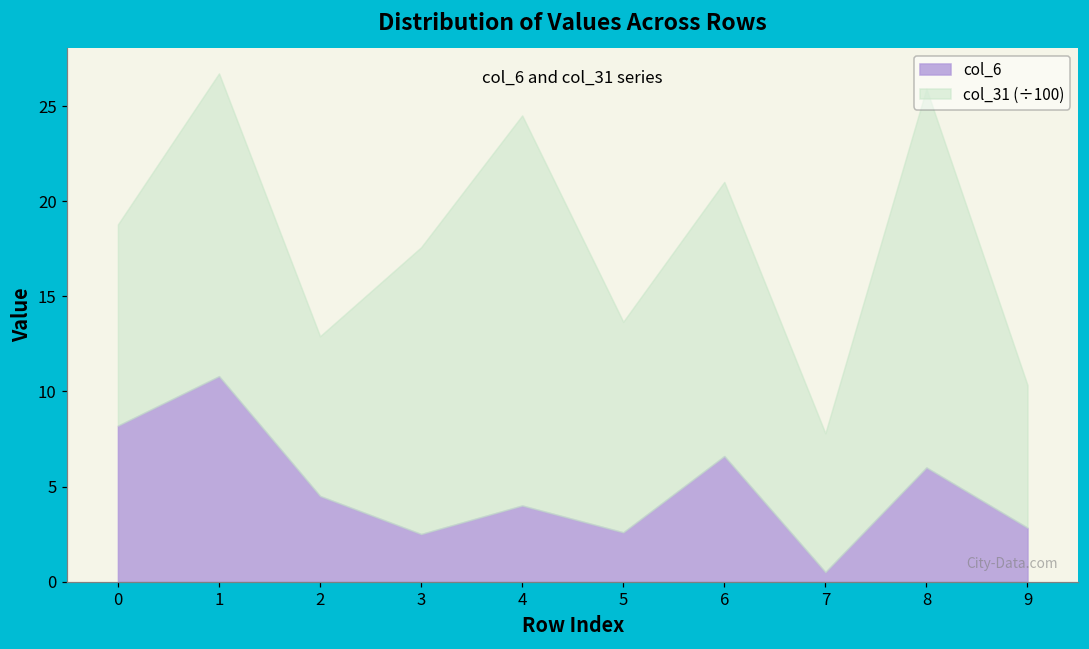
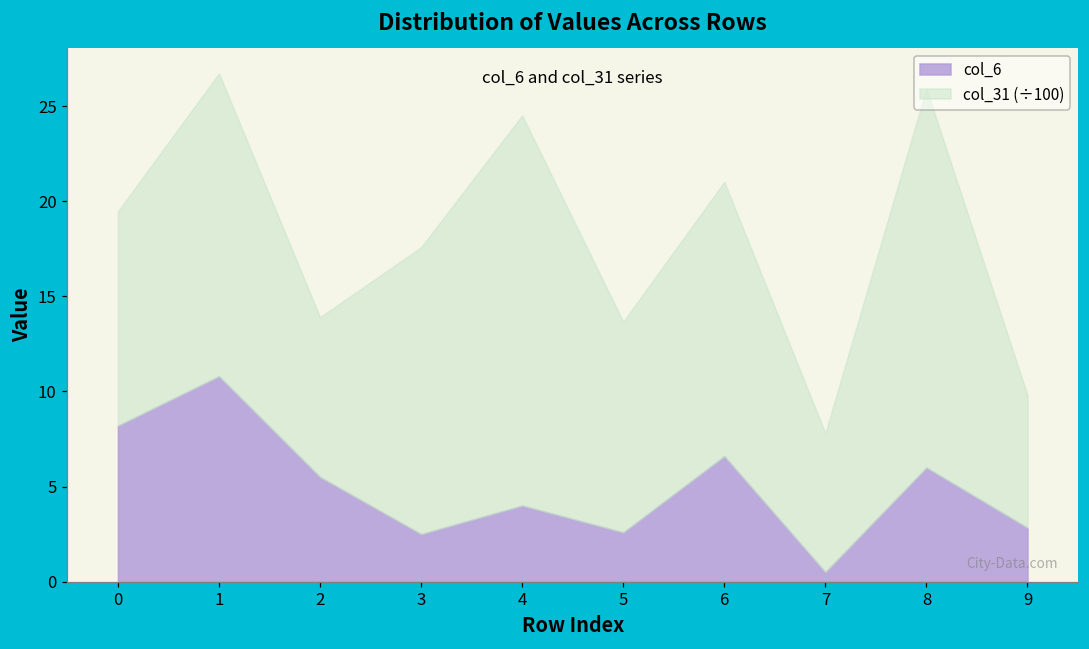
col_31 (÷100), 0: 10.6 -> 11.3
col_6, 2: 4.5 -> 5.5
col_31 (÷100), 9: 7.5 -> 7.0
